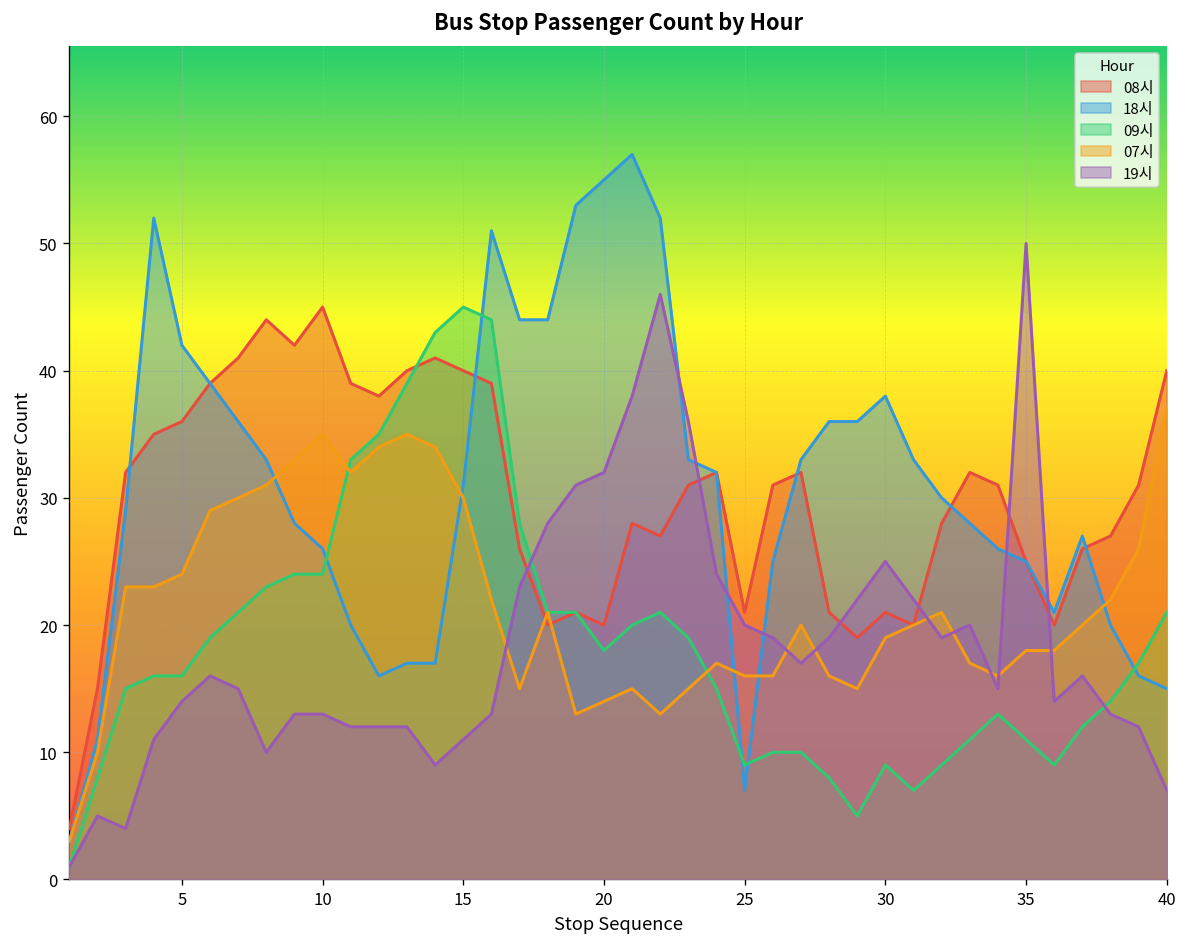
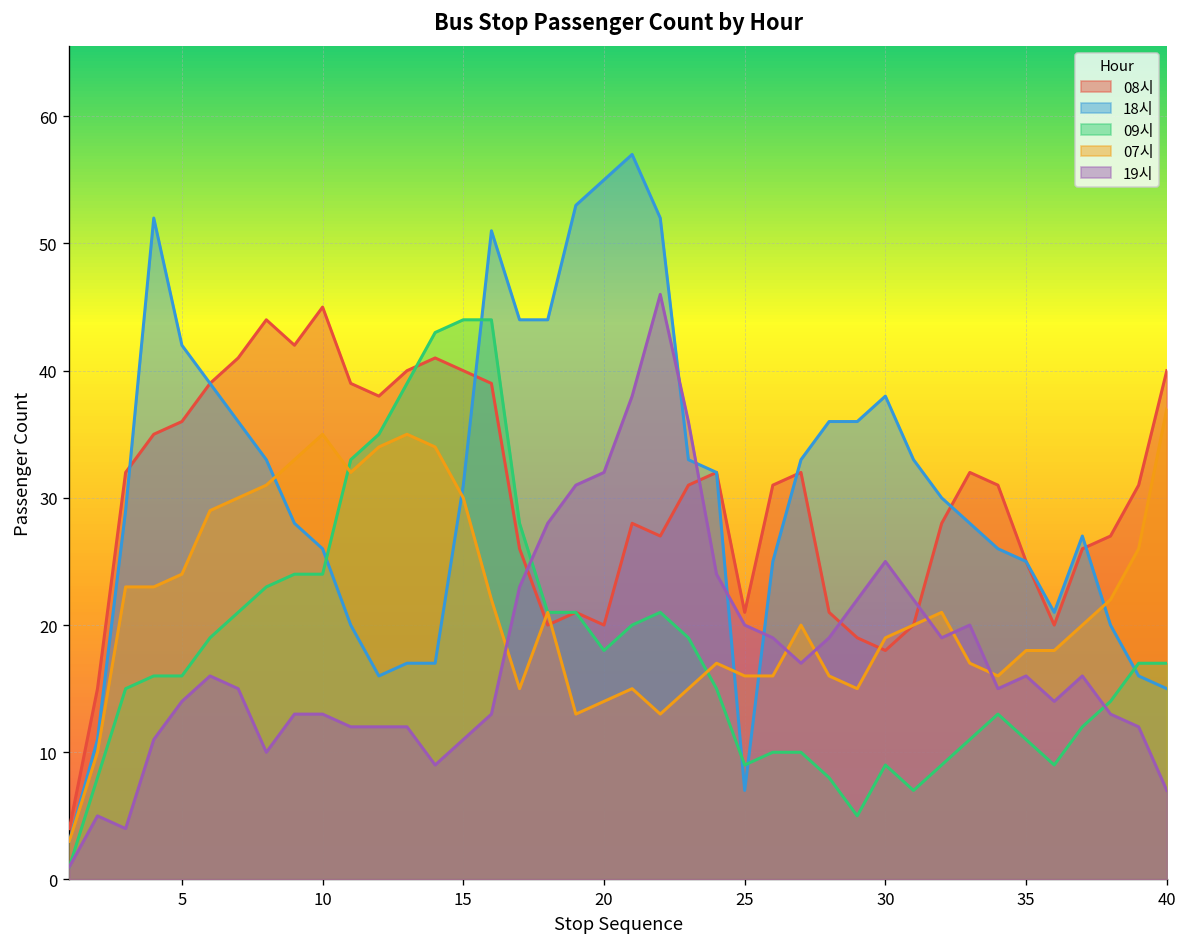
09시, 15: 45 -> 44
08시, 30: 21 -> 18
19시, 35: 50 -> 16
09시, 40: 21 -> 17
